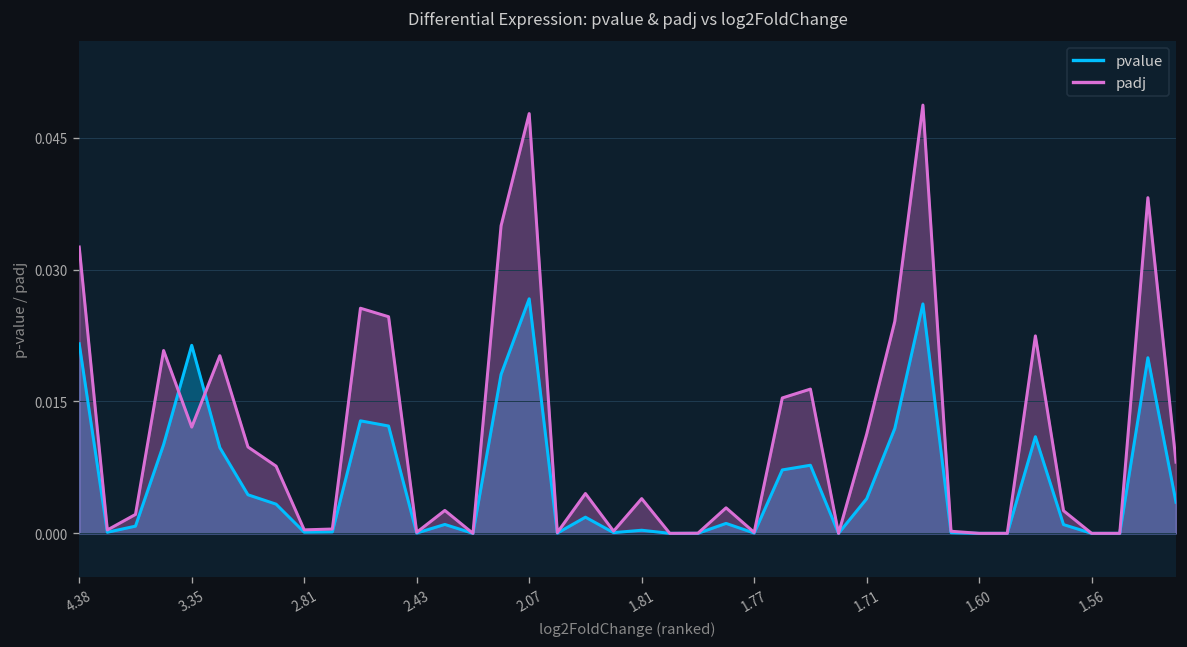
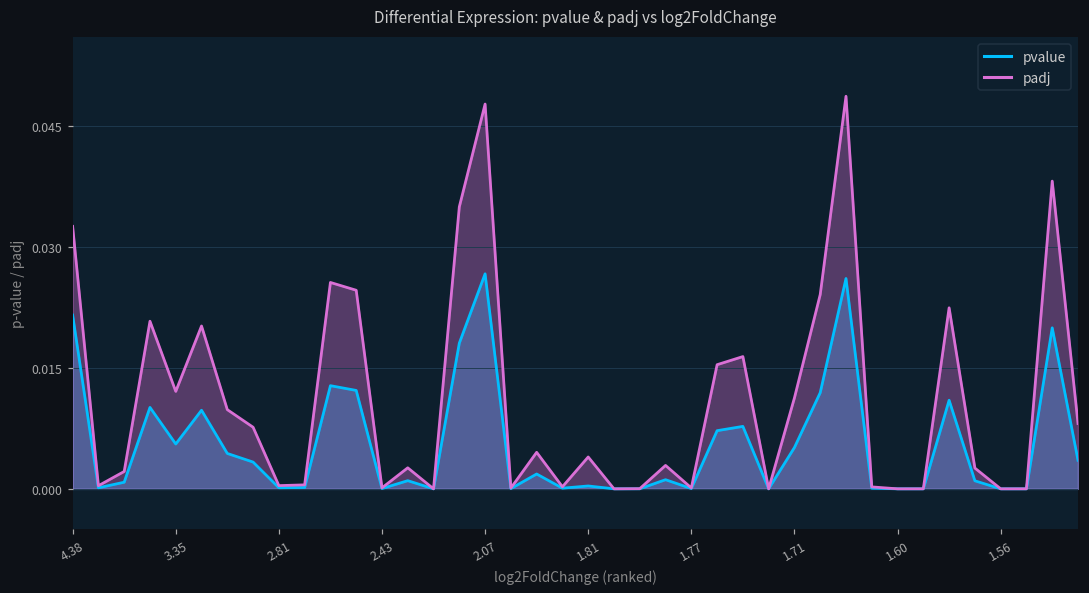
pvalue, 3.35: 0.021 -> 0.006
pvalue, 1.71: 0.004 -> 0.005
